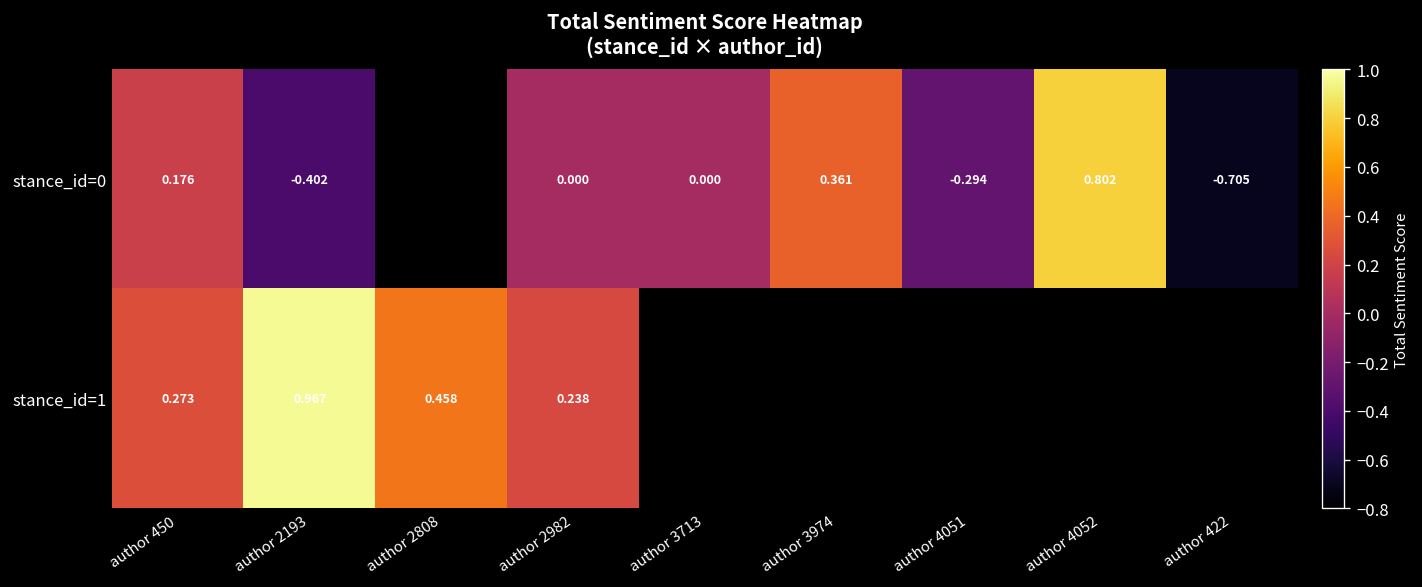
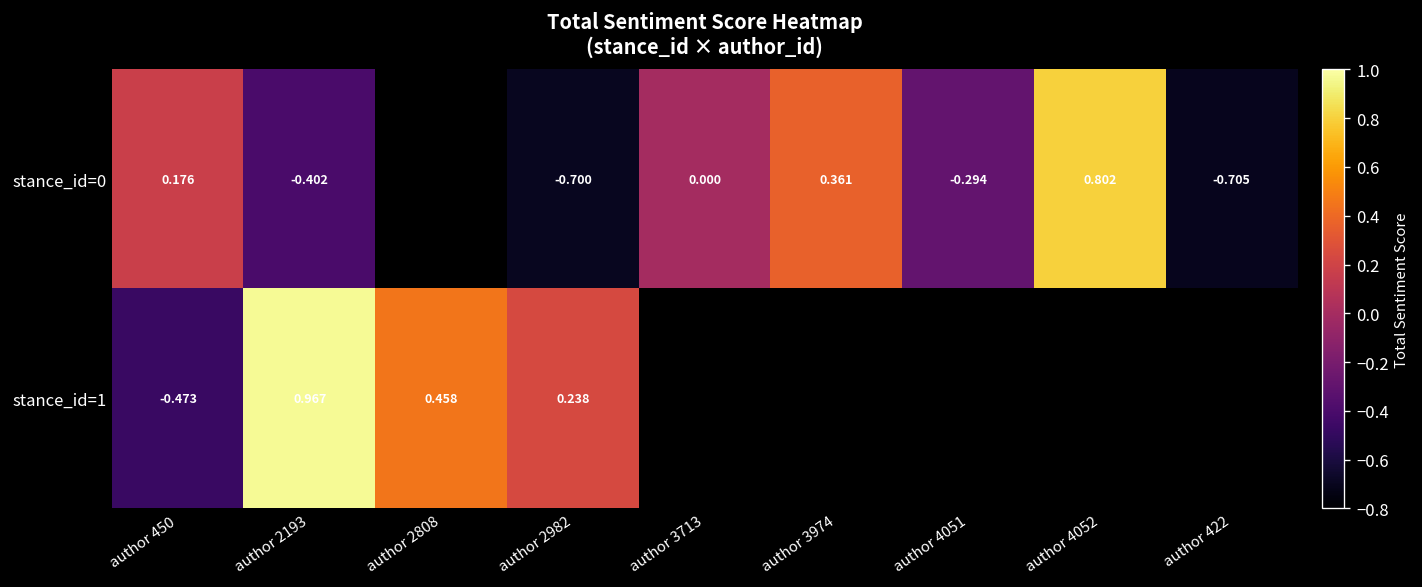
stance_id=0, author 2982: 0.000 -> -0.700
stance_id=1, author 450: 0.273 -> -0.473
